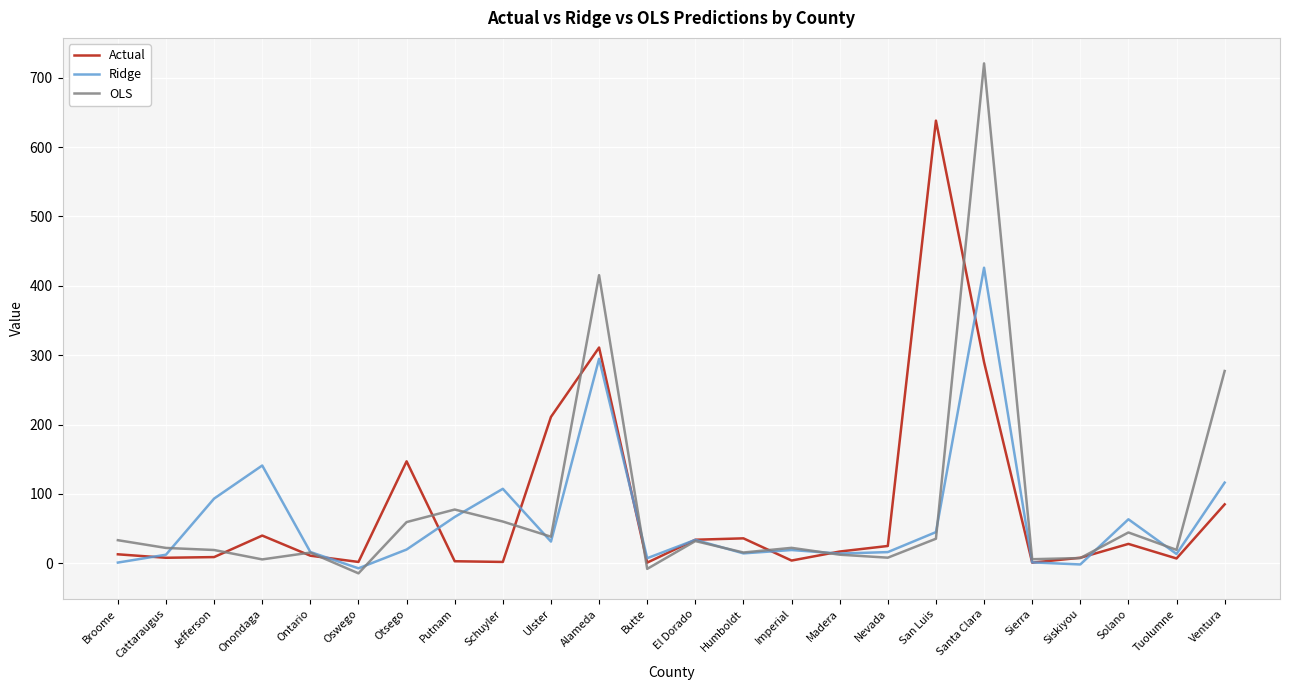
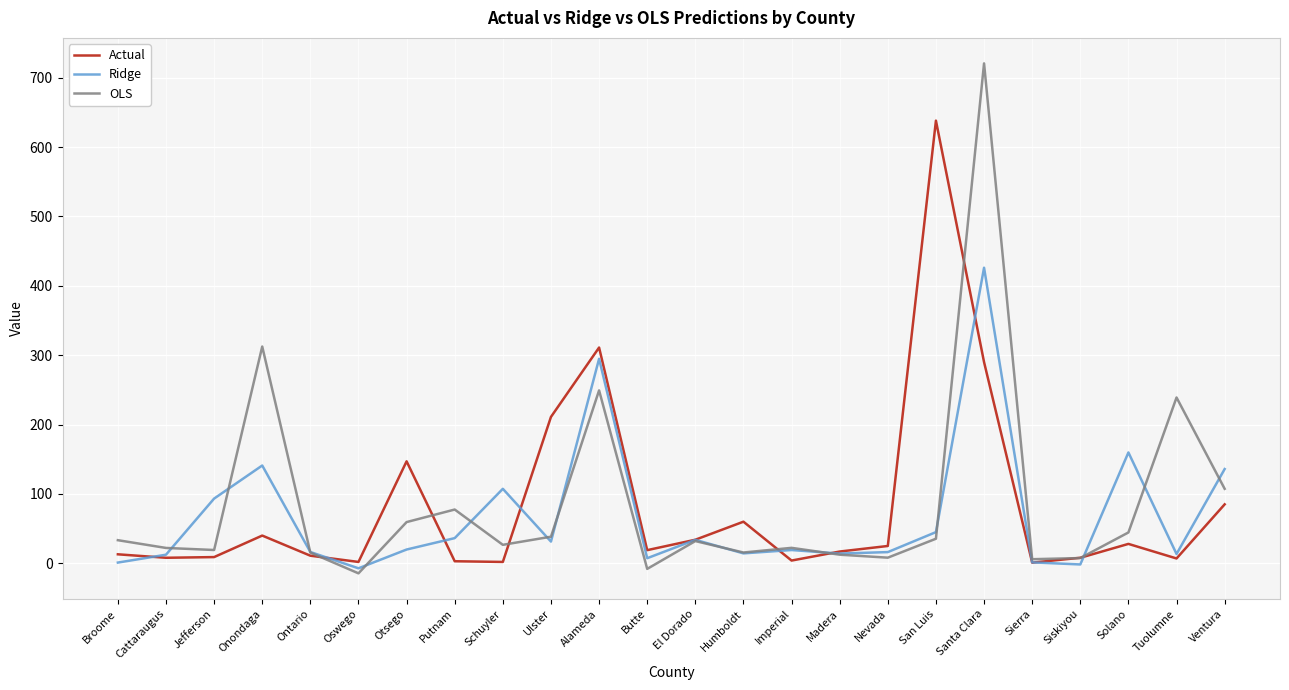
OLS, Onondaga: 10 -> 310
Ridge, Putnam: 70 -> 40
OLS, Schuyler: 60 -> 30
OLS, Alameda: 420 -> 250
Actual, Butte: 0 -> 20
Actual, Humboldt: 40 -> 60
Ridge, Solano: 60 -> 160
OLS, Tuolumne: 20 -> 240
Ridge, Ventura: 120 -> 140
OLS, Ventura: 280 -> 110
